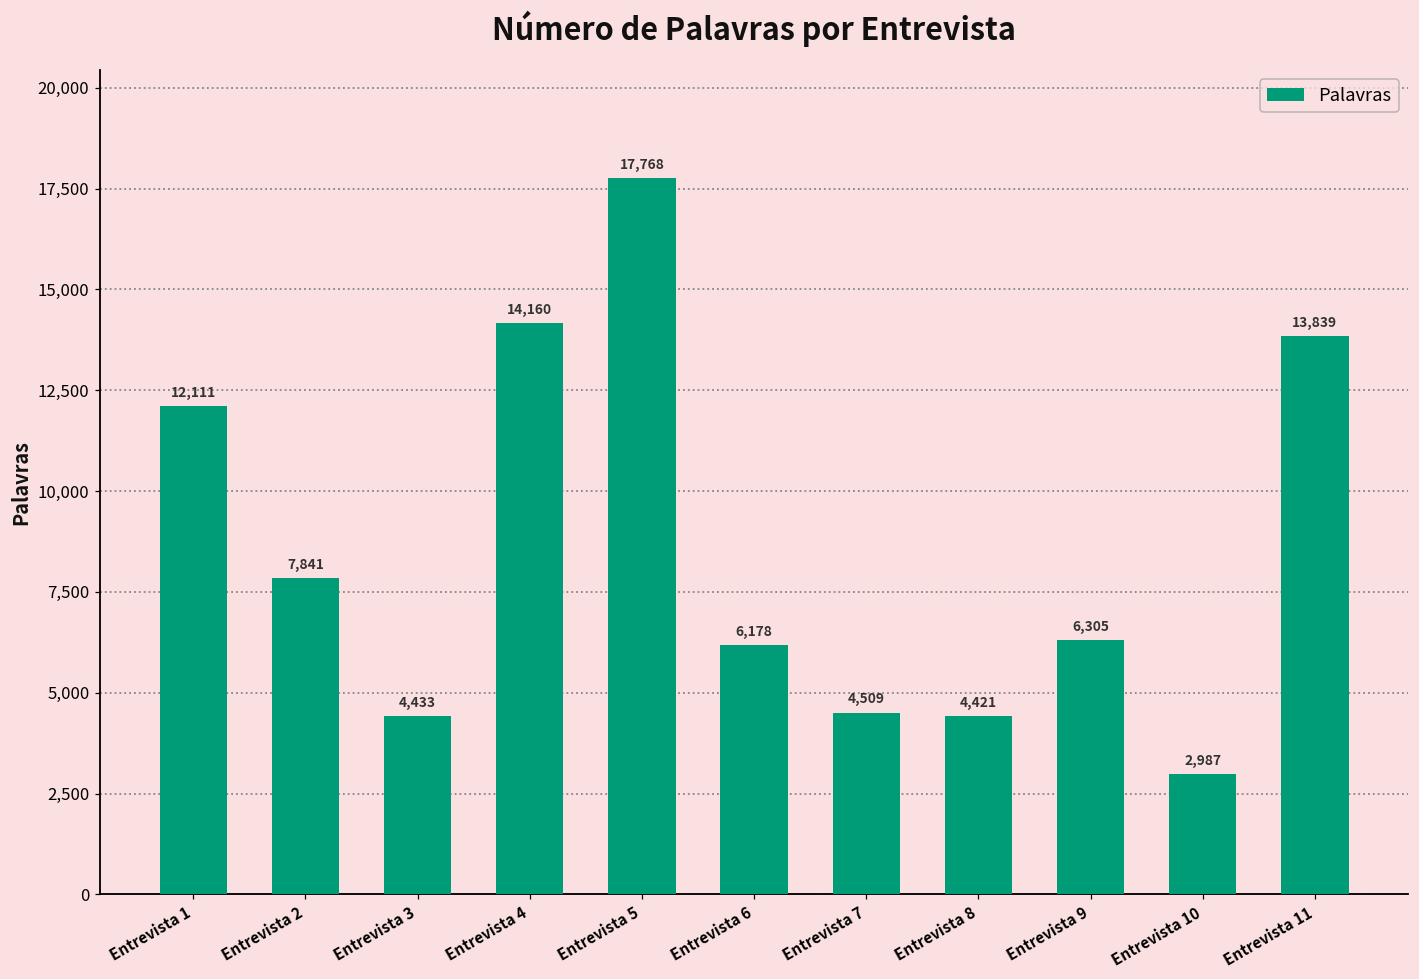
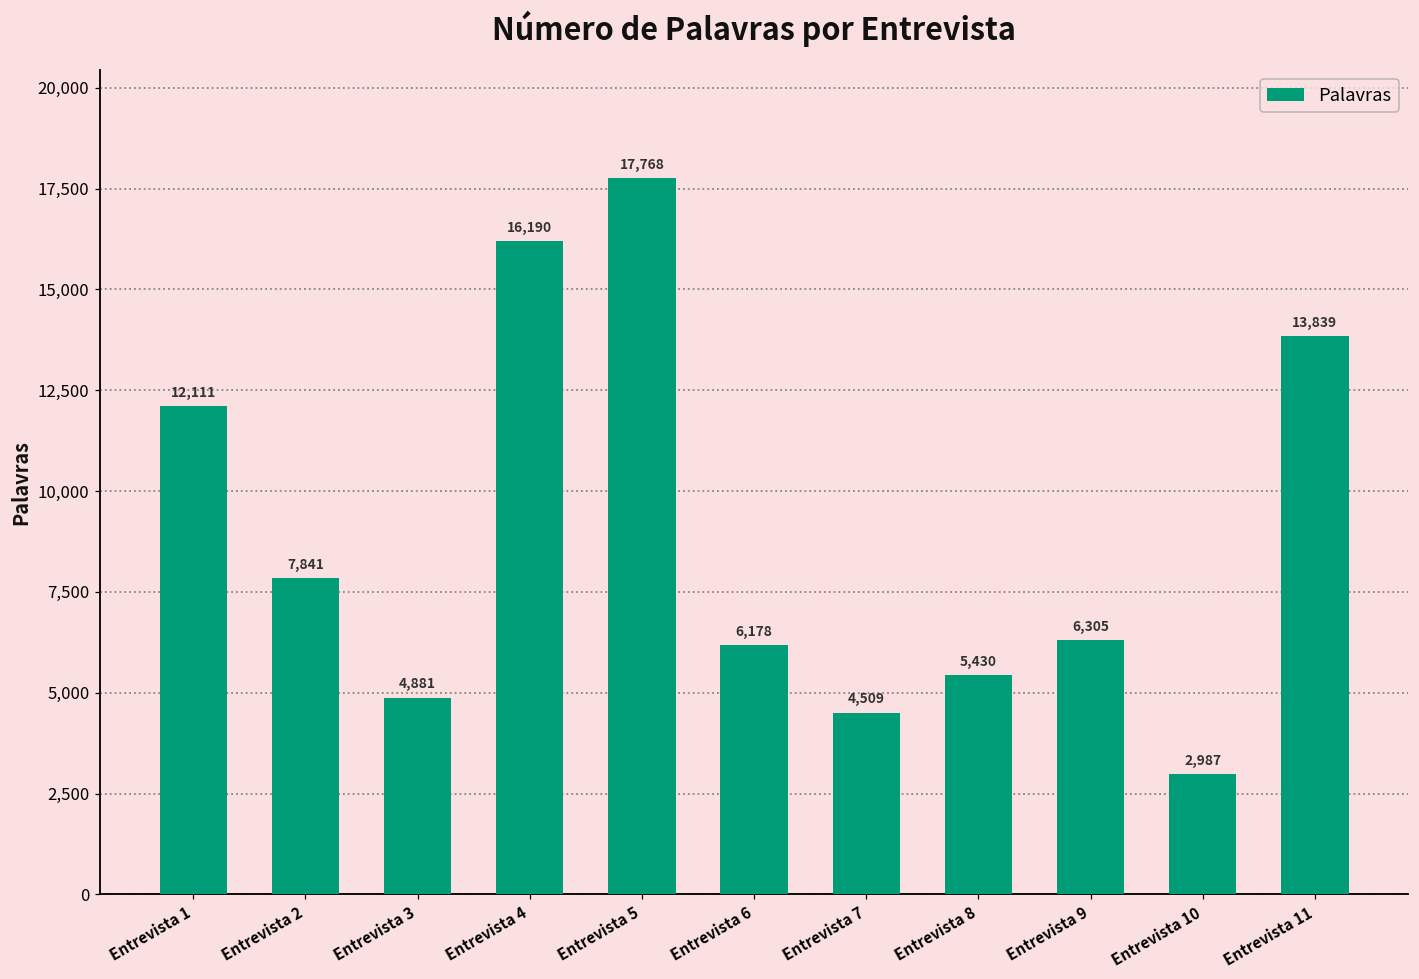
Entrevista 3: 4,433 -> 4,881
Entrevista 4: 14,160 -> 16,190
Entrevista 8: 4,421 -> 5,430
